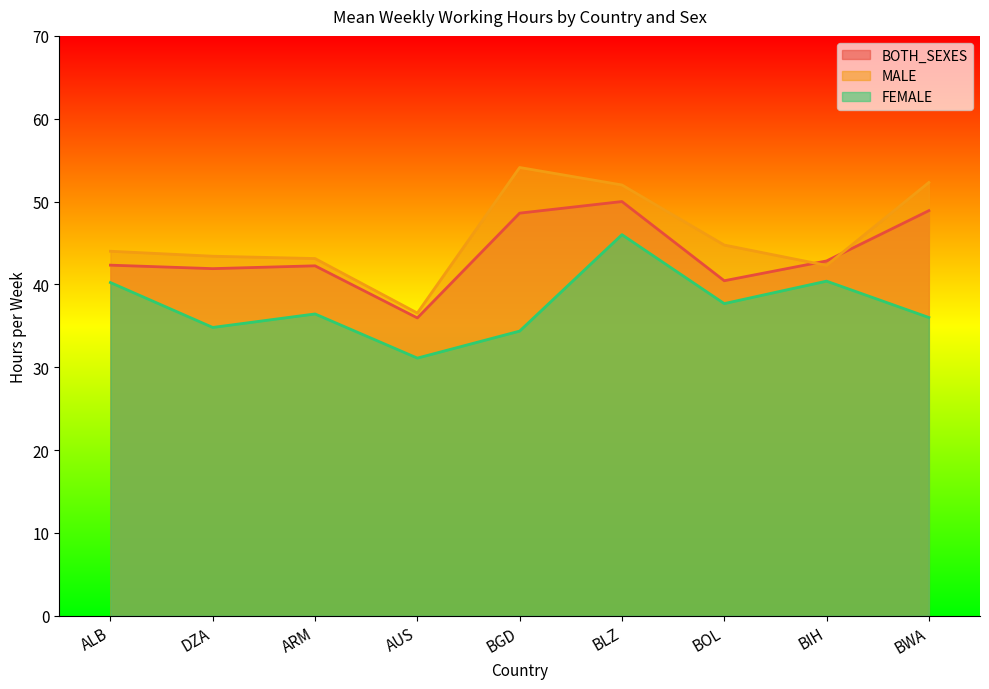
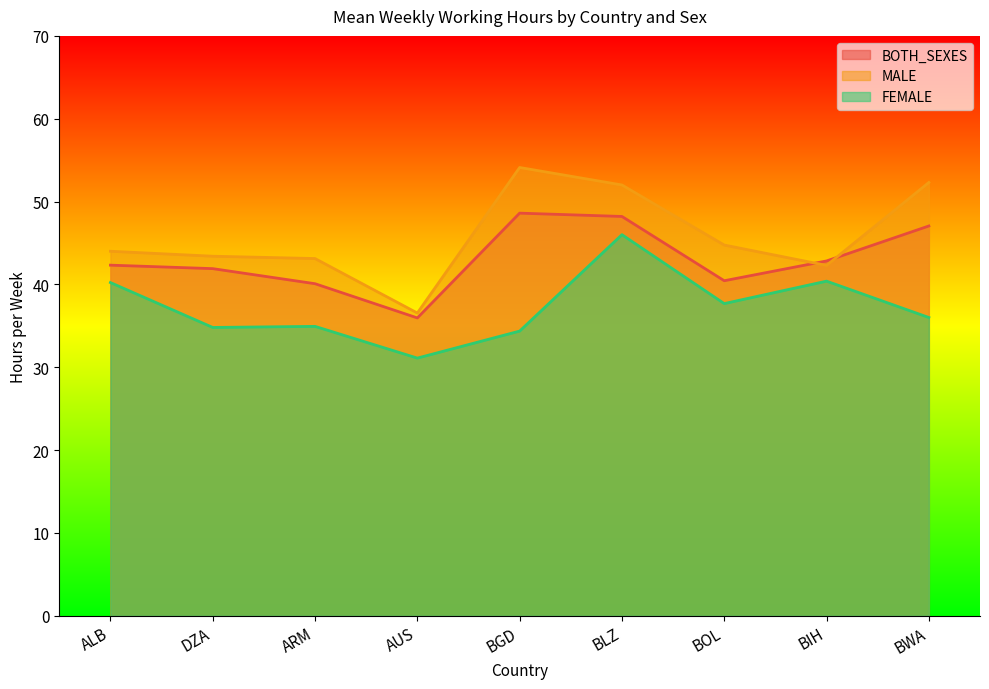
BOTH_SEXES, ARM: 42 -> 40
FEMALE, ARM: 36 -> 35
BOTH_SEXES, BLZ: 50 -> 48
BOTH_SEXES, BWA: 49 -> 47
